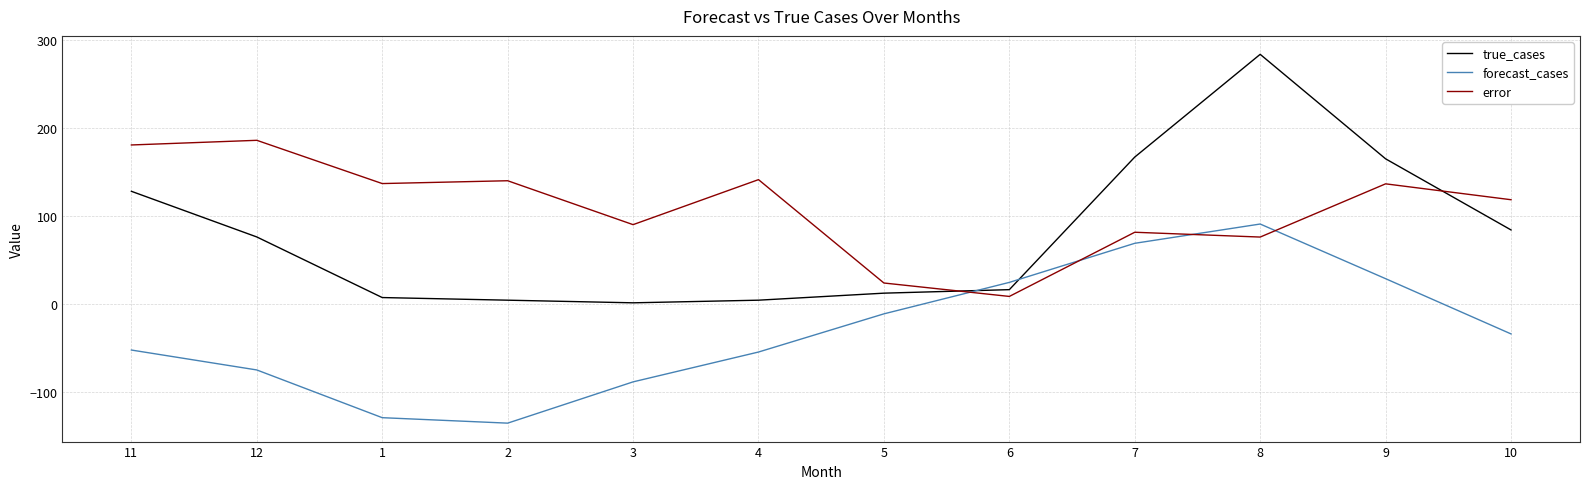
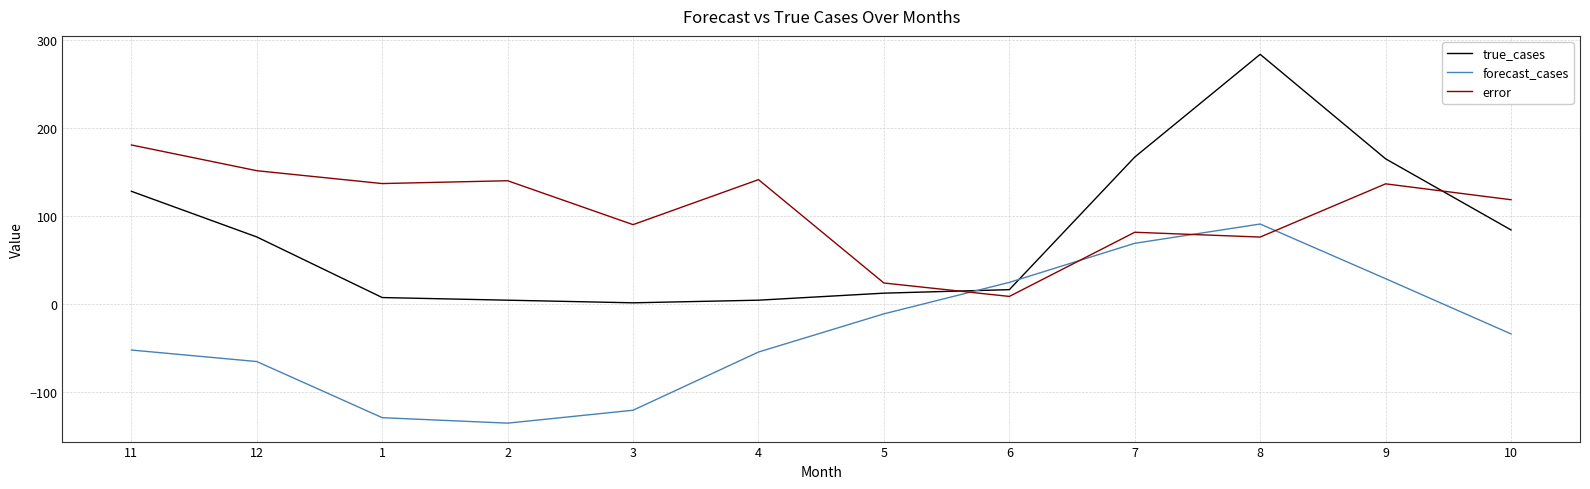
forecast_cases, 12: -80 -> -70
error, 12: 190 -> 150
forecast_cases, 3: -90 -> -120
